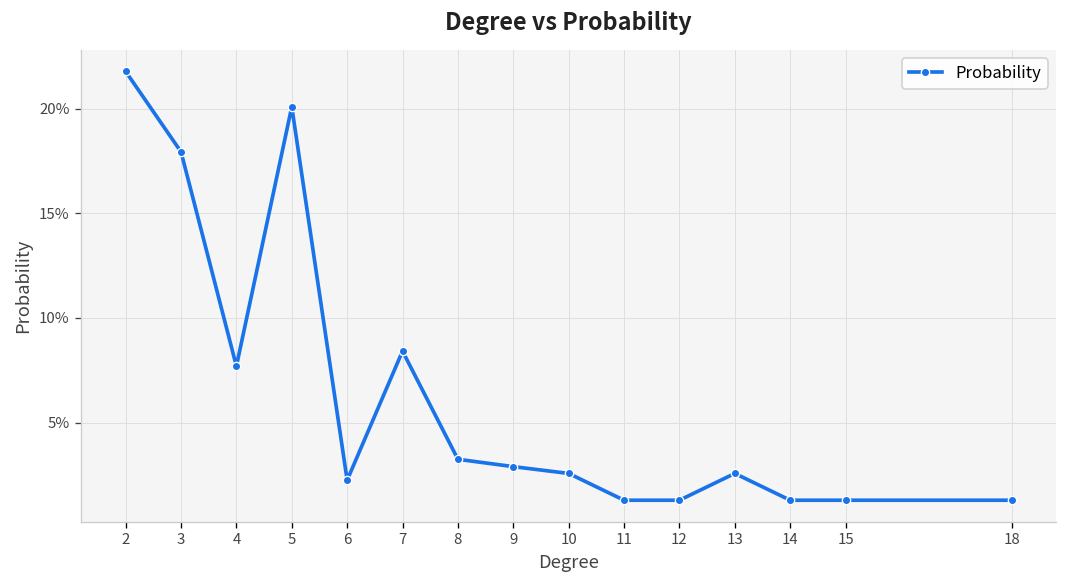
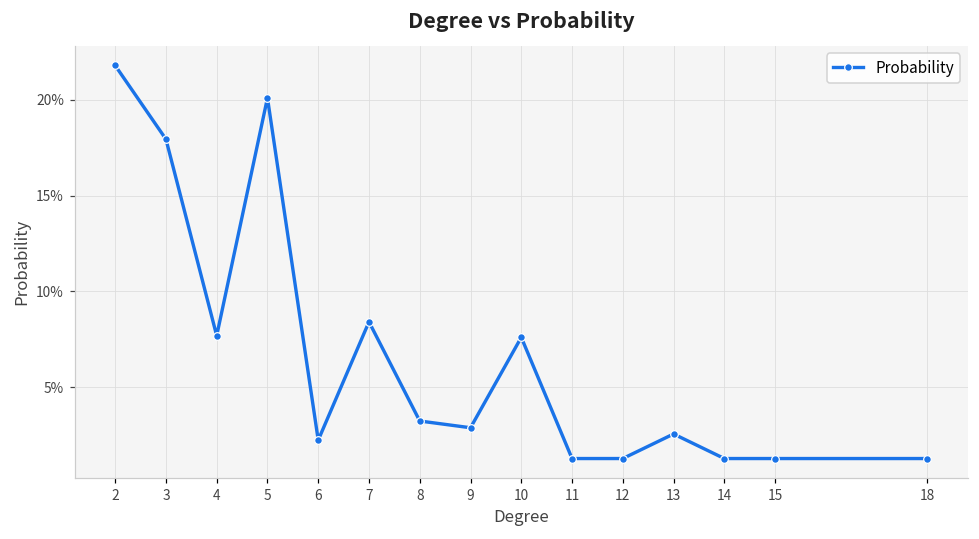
10: 2.6% -> 7.6%
